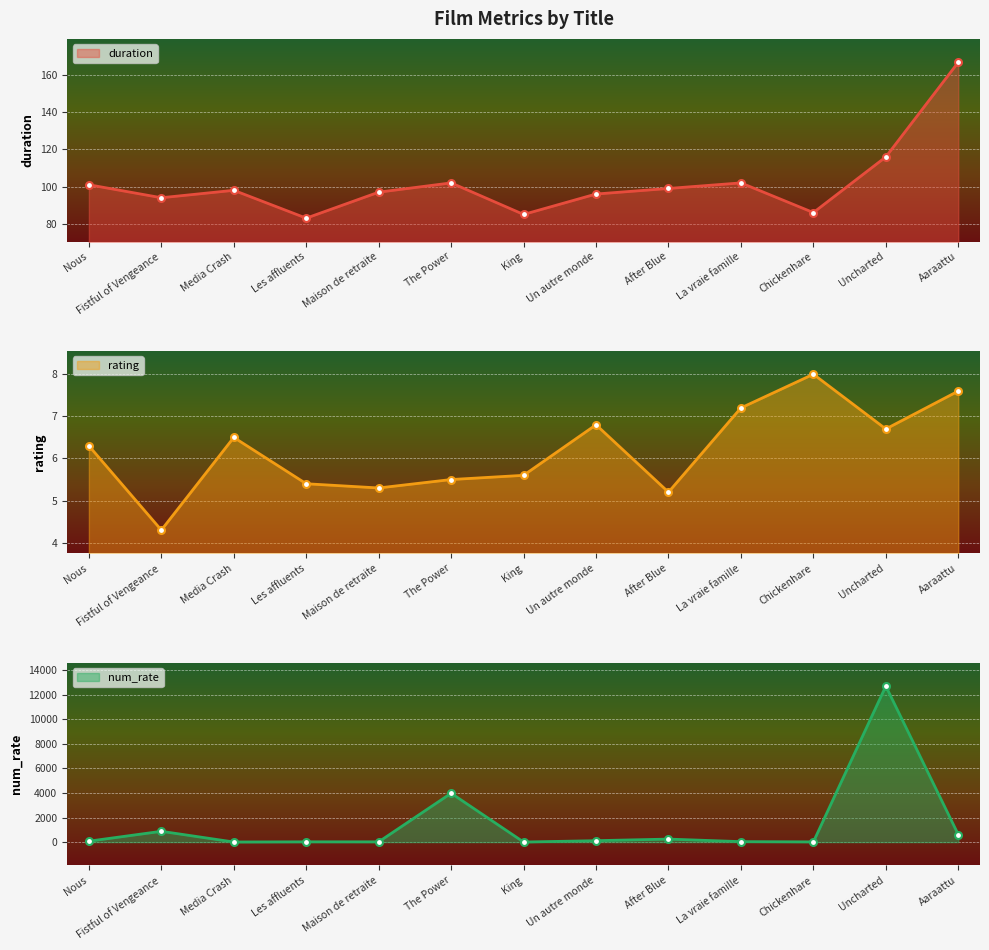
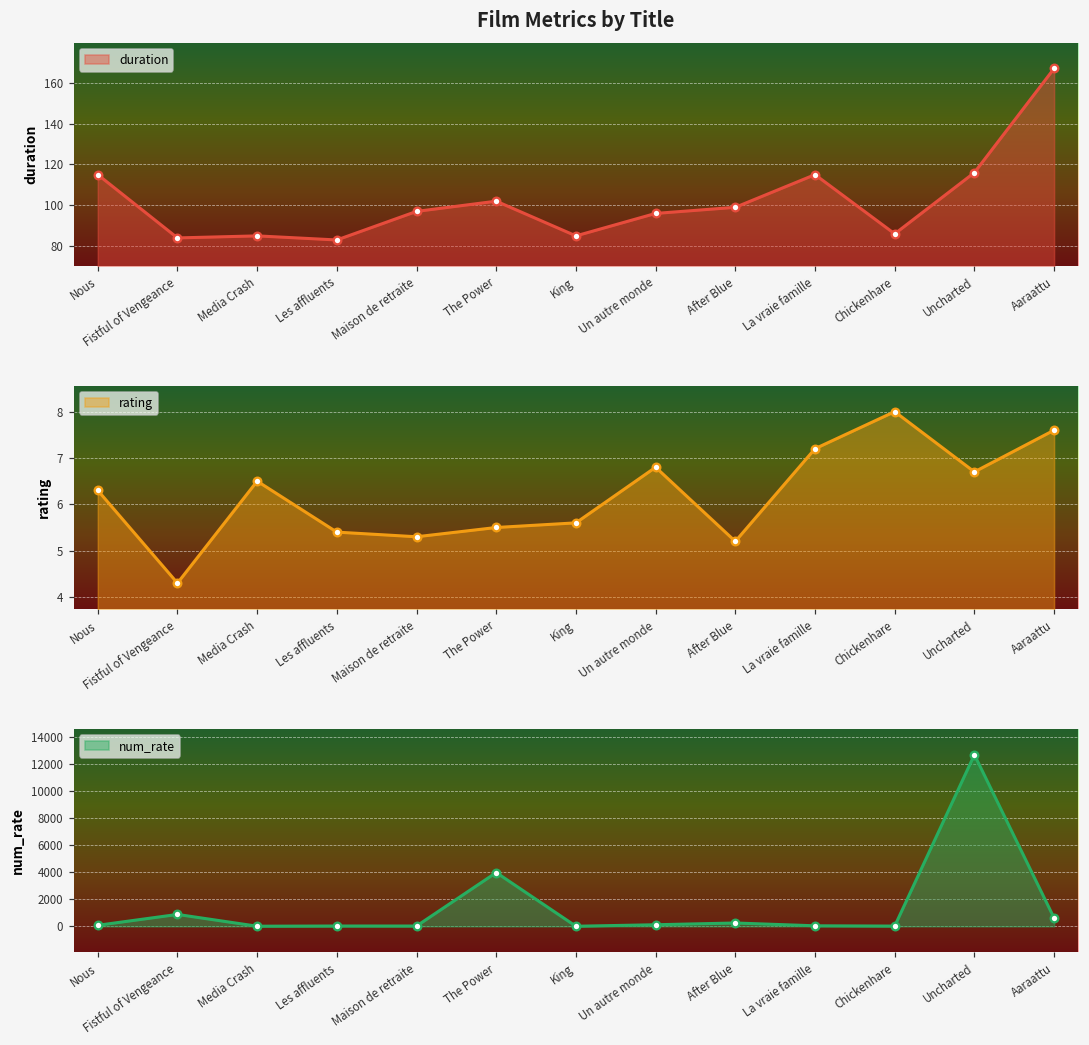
Film Metrics by Title, Nous: 101 -> 115
Film Metrics by Title, Fistful of Vengeance: 94 -> 84
Film Metrics by Title, Media Crash: 98 -> 85
Film Metrics by Title, La vraie famille: 102 -> 115
